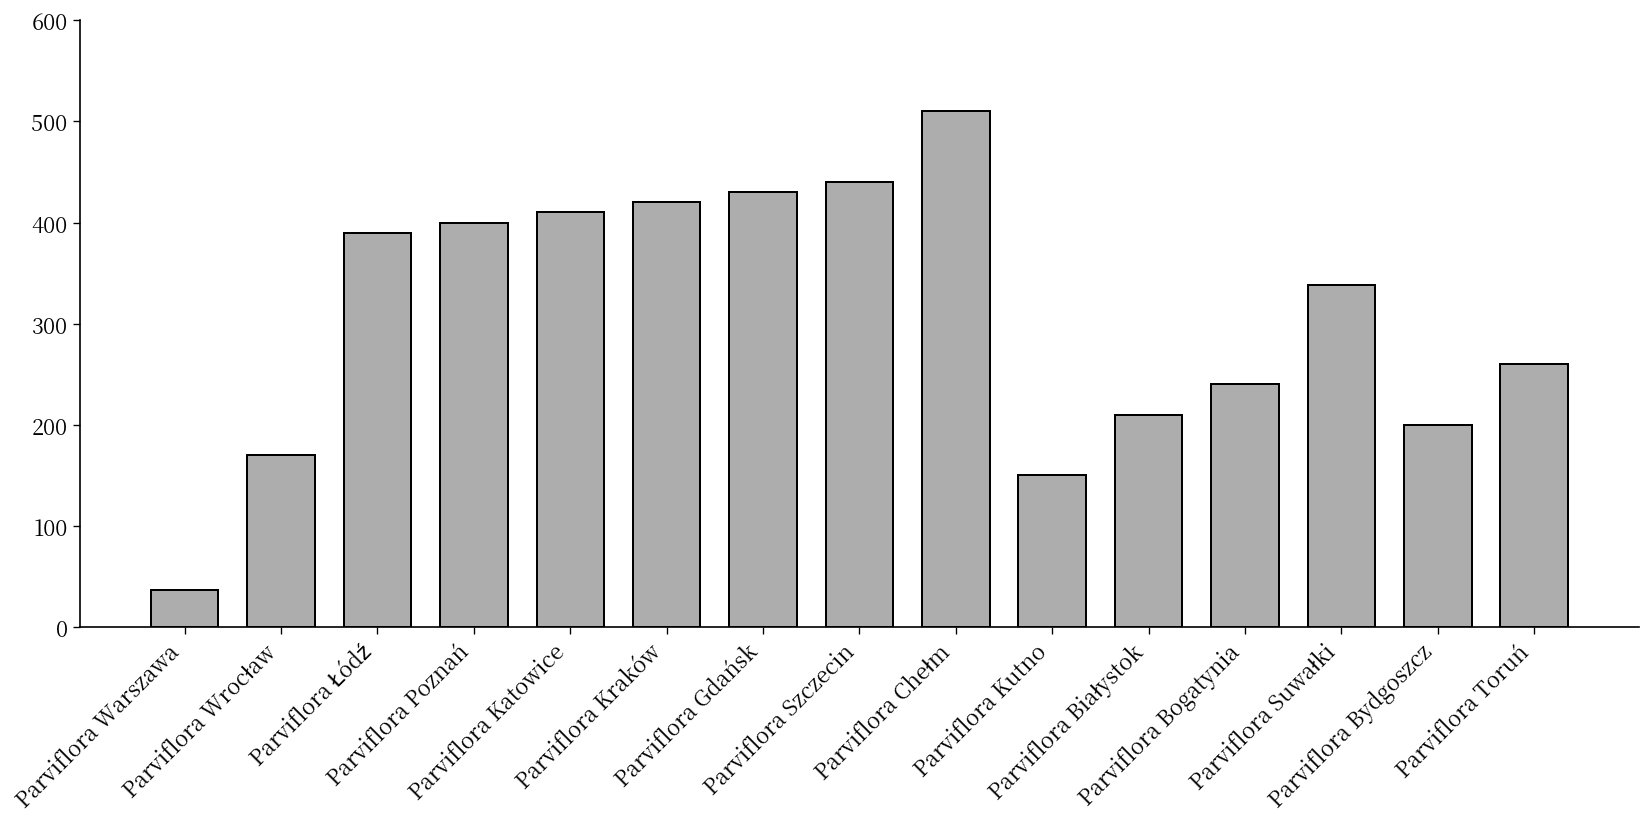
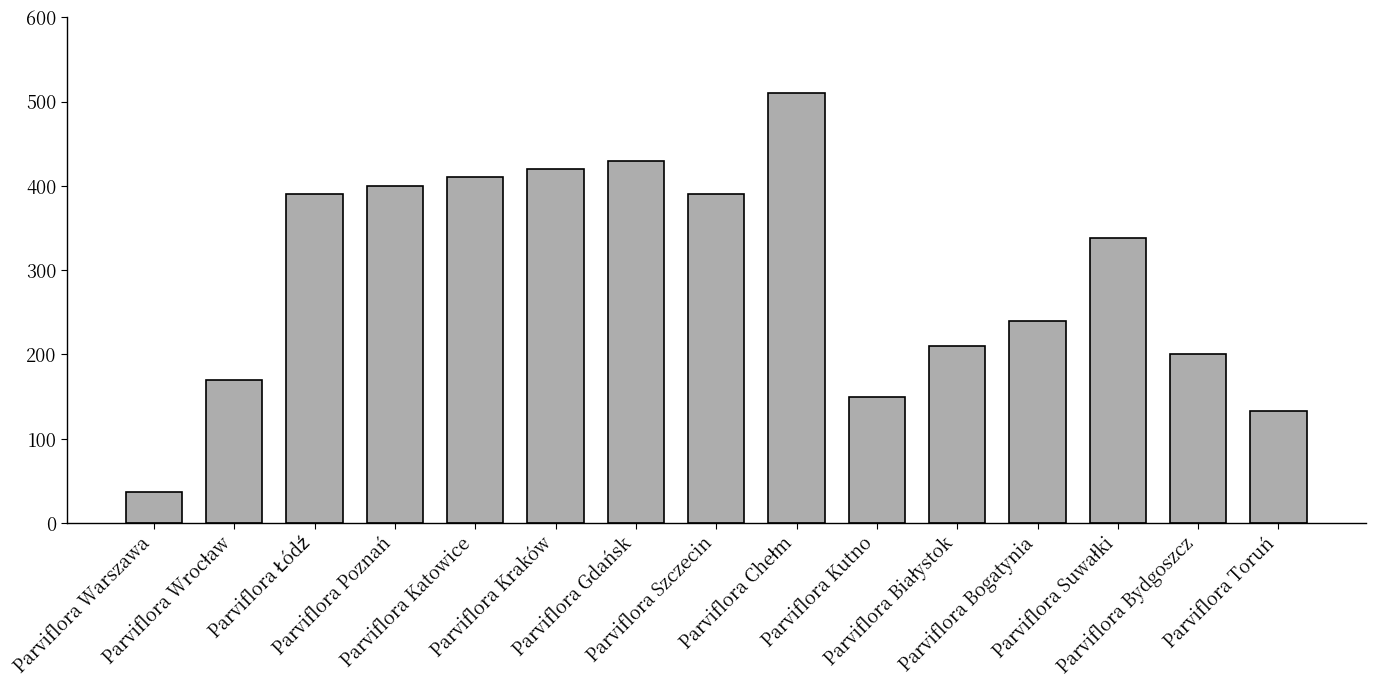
Parviflora Szczecin: 440 -> 390
Parviflora Toruń: 260 -> 130
